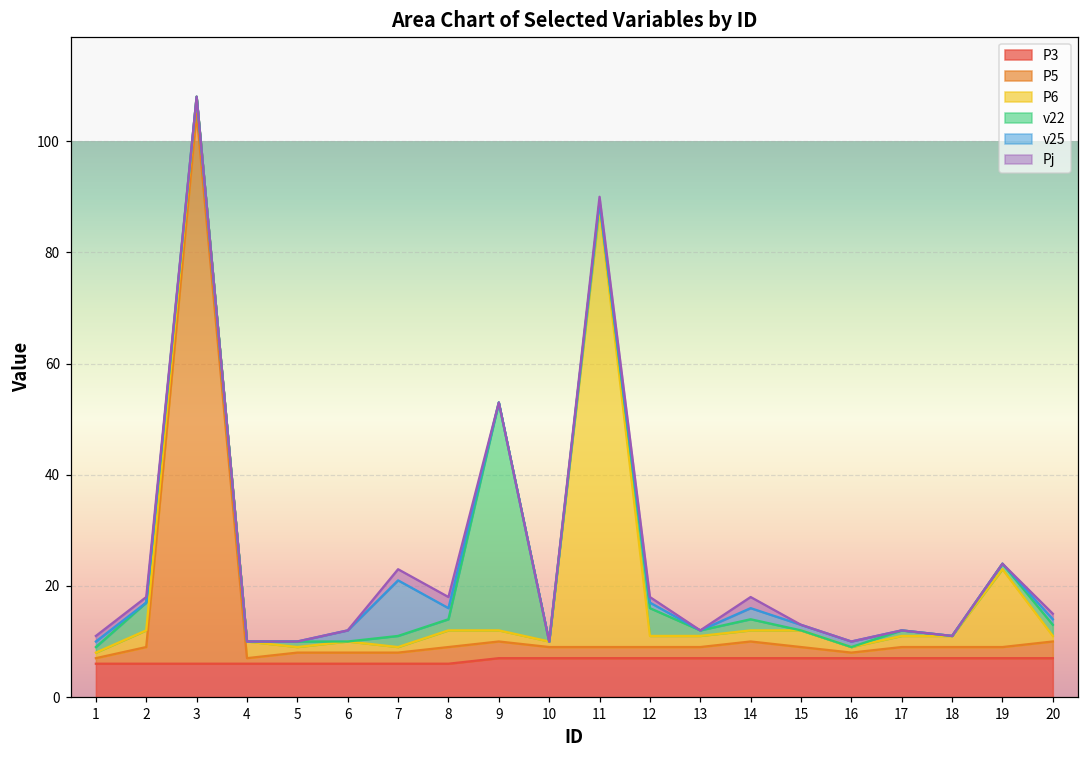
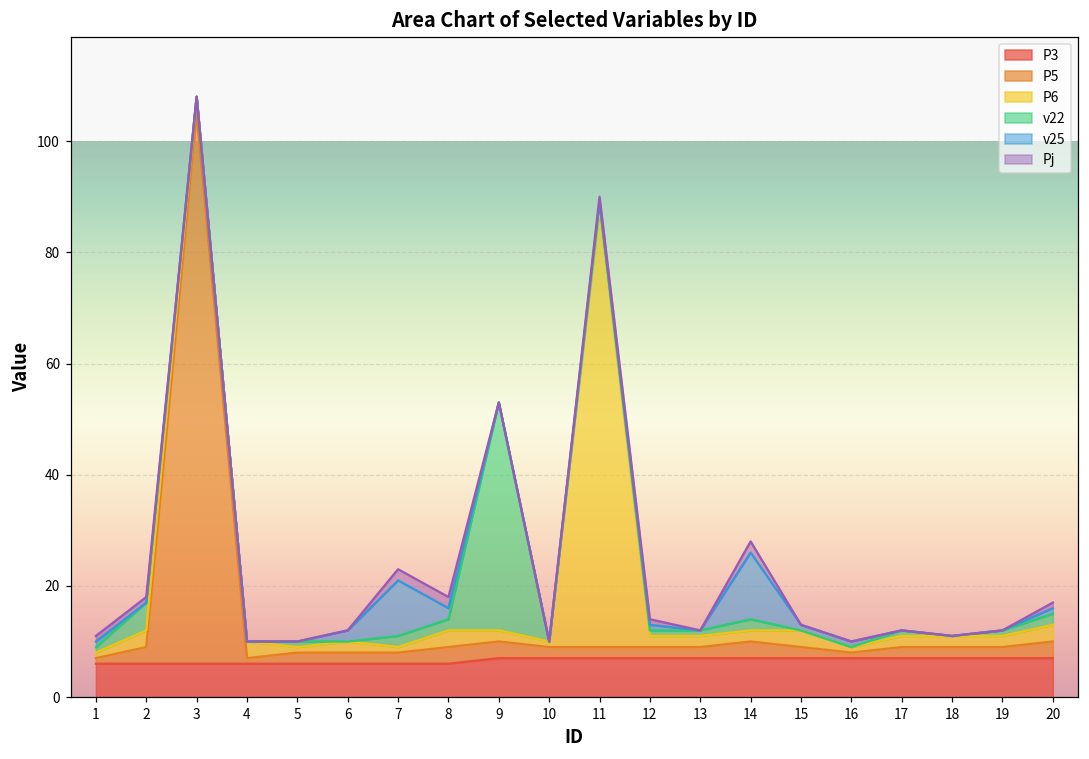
v22, 12: 5 -> 1
v25, 14: 2 -> 12
P6, 19: 14 -> 2
P6, 20: 1 -> 3
